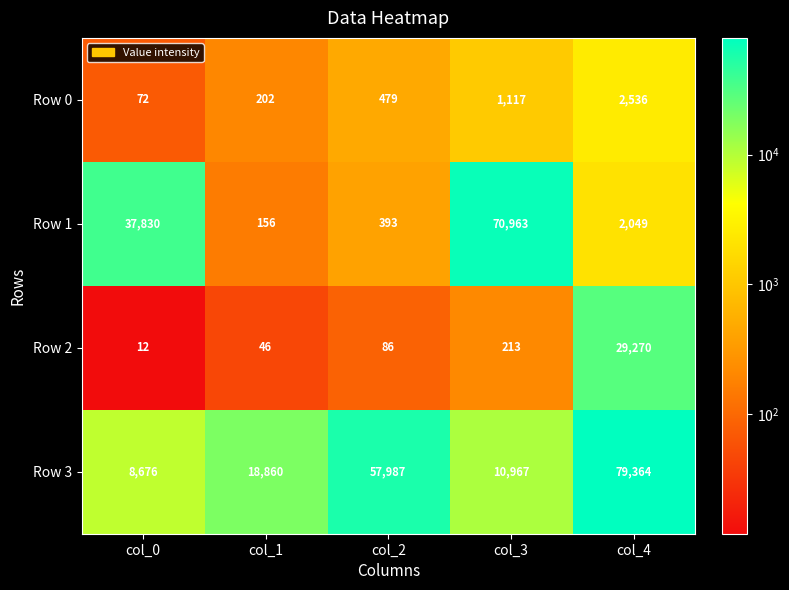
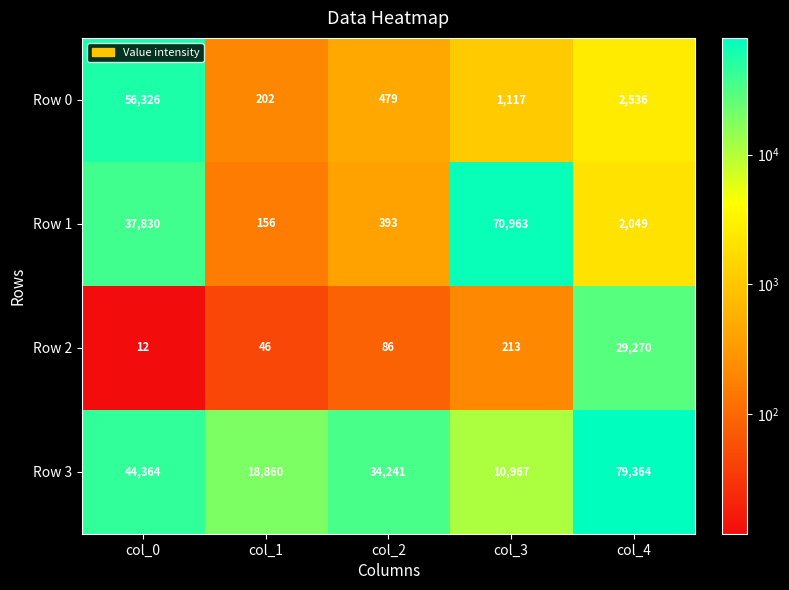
Row 0, col_0: 72 -> 56,326
Row 3, col_0: 8,676 -> 44,364
Row 3, col_2: 57,987 -> 34,241
